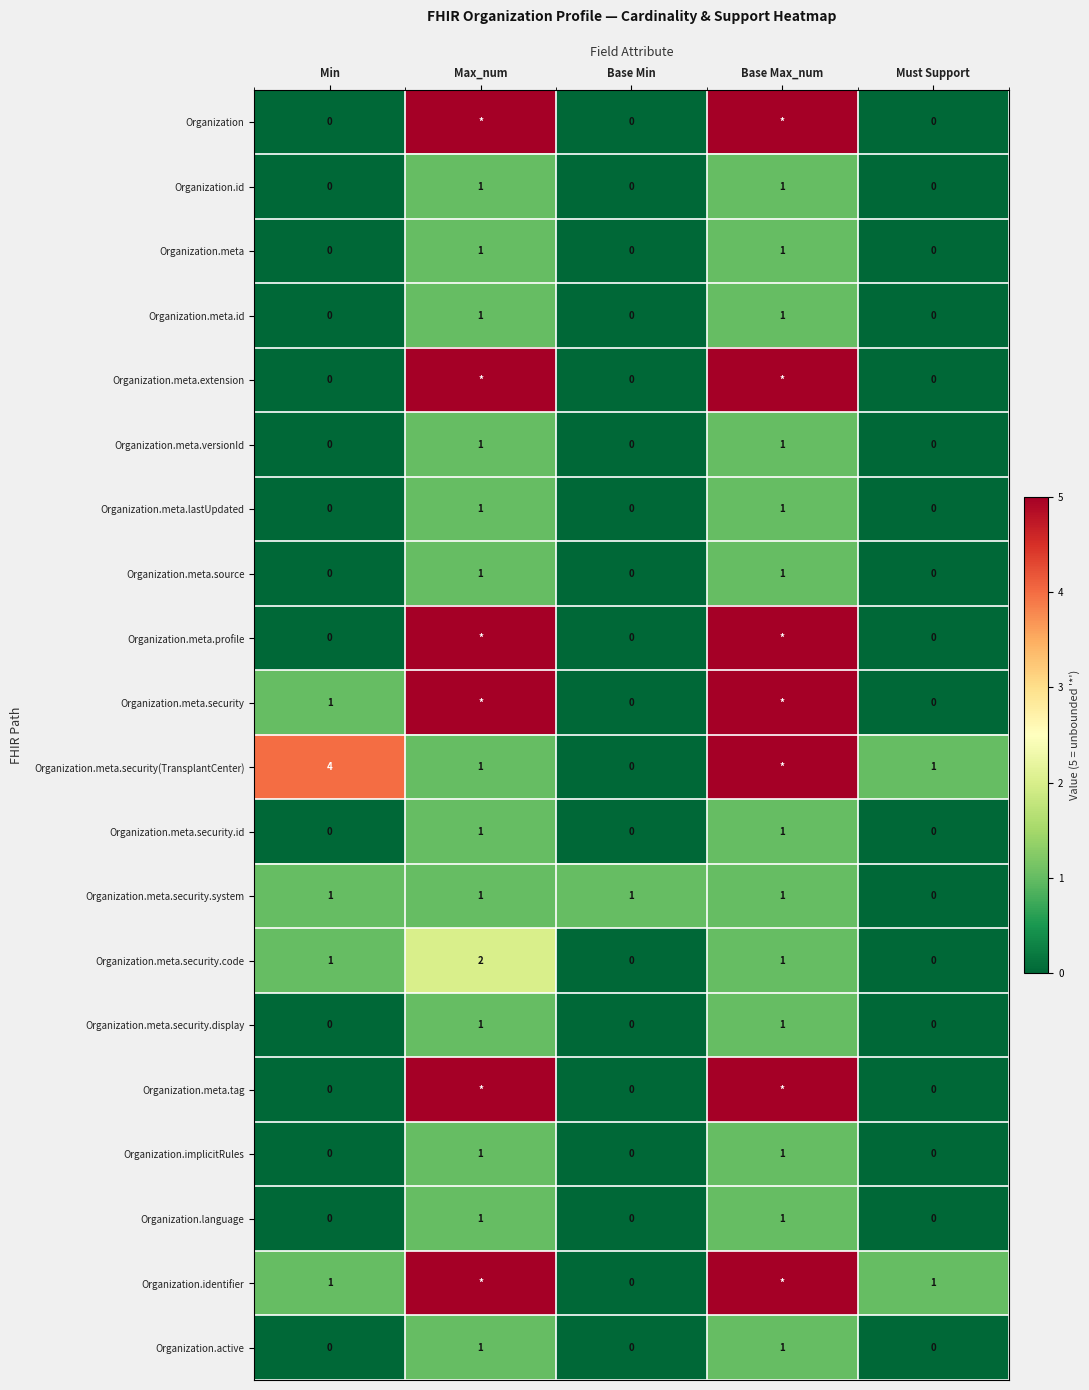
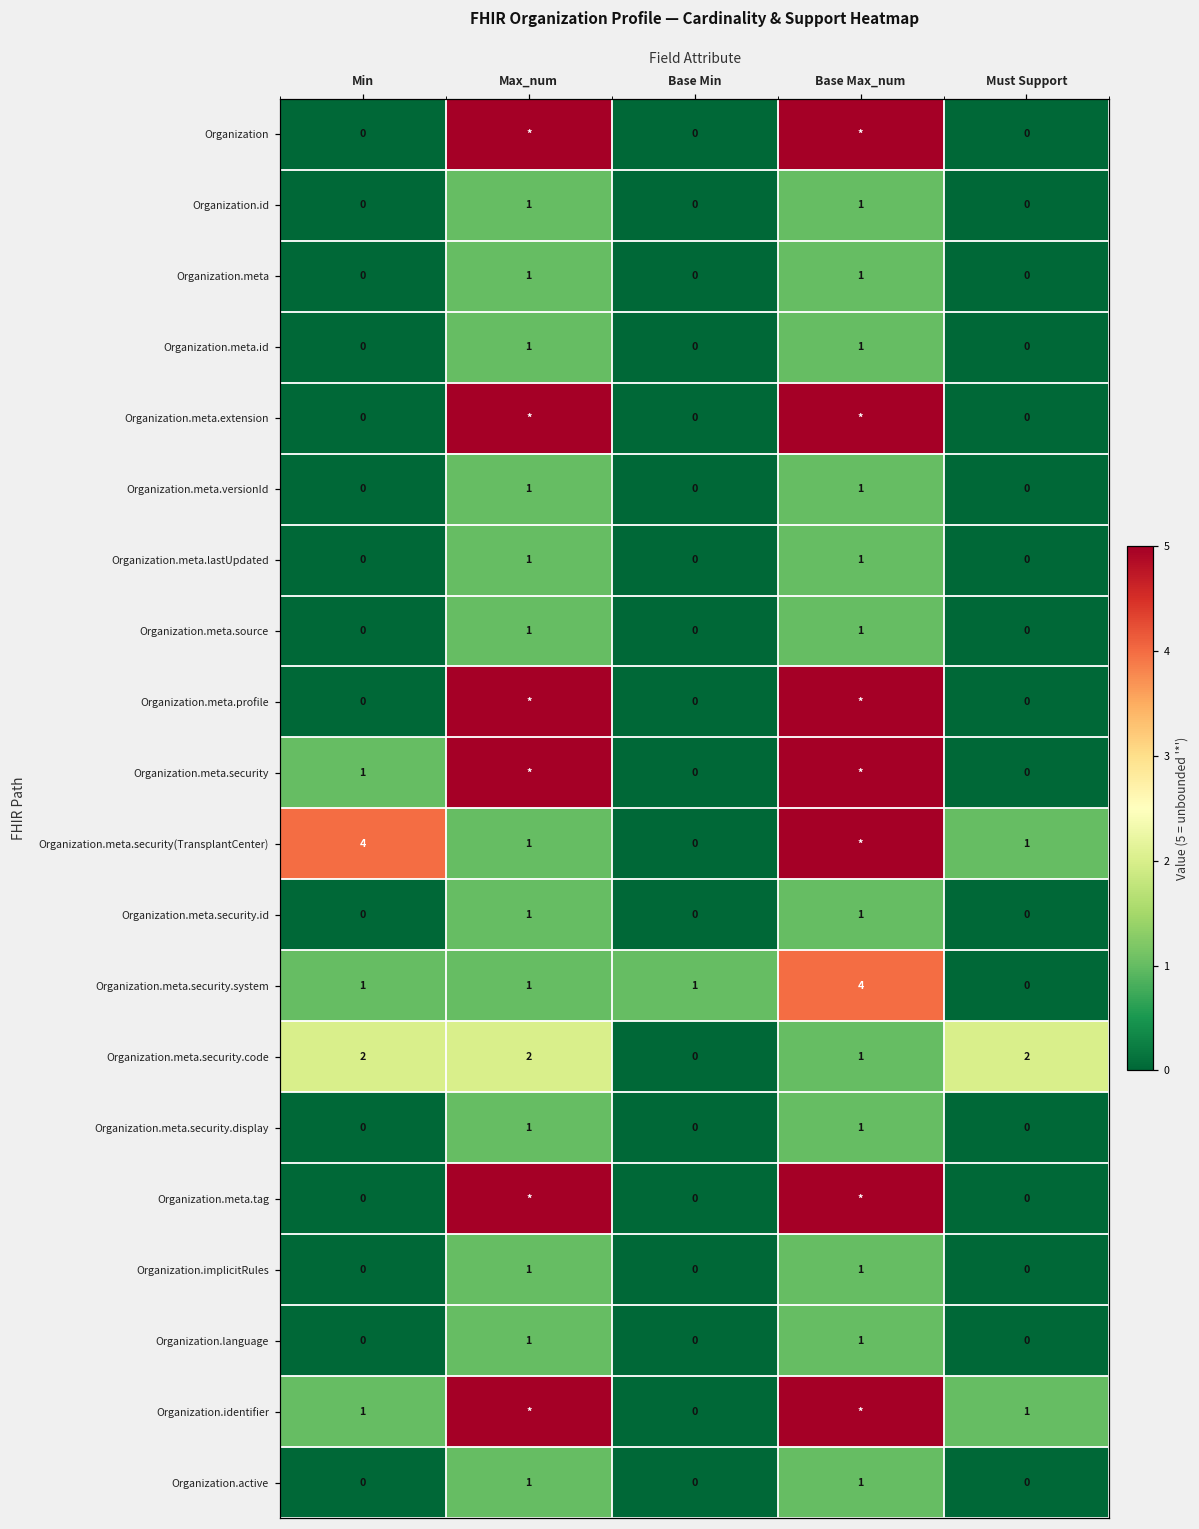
Organization.meta.security.system, Base Max_num: 1 -> 4
Organization.meta.security.code, Min: 1 -> 2
Organization.meta.security.code, Must Support: 0 -> 2
